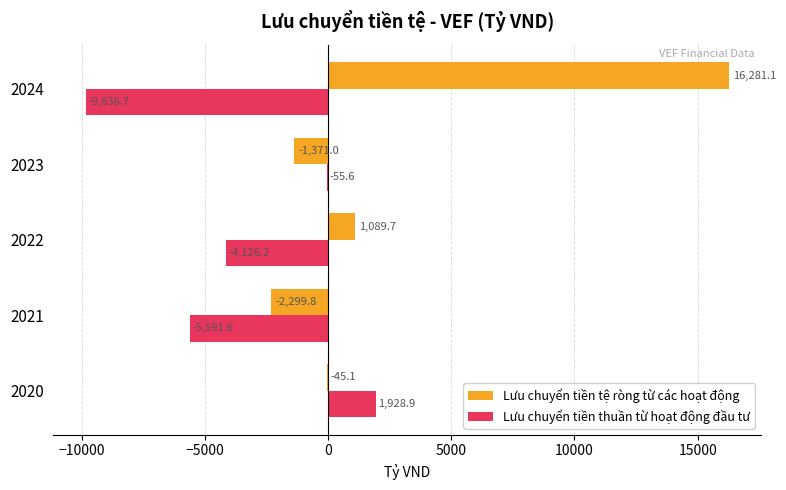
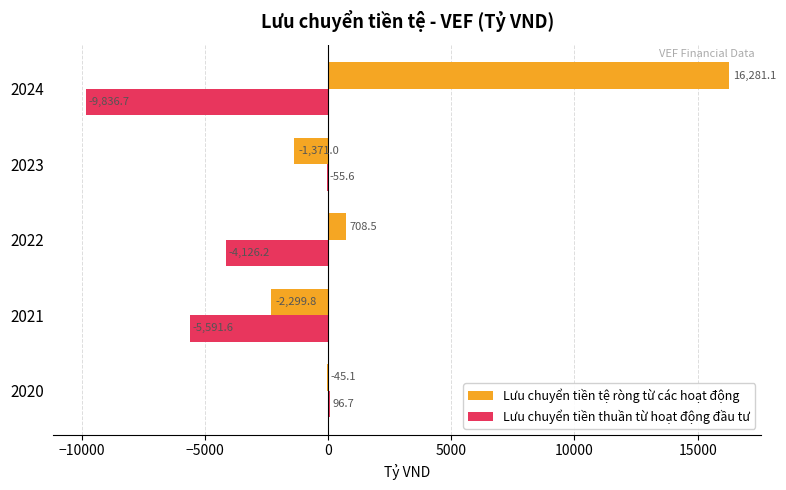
Lưu chuyển tiền tệ ròng từ các hoạt động, 2022: 1,089.7 -> 708.5
Lưu chuyển tiền thuần từ hoạt động đầu tư, 2020: 1,928.9 -> 96.7
